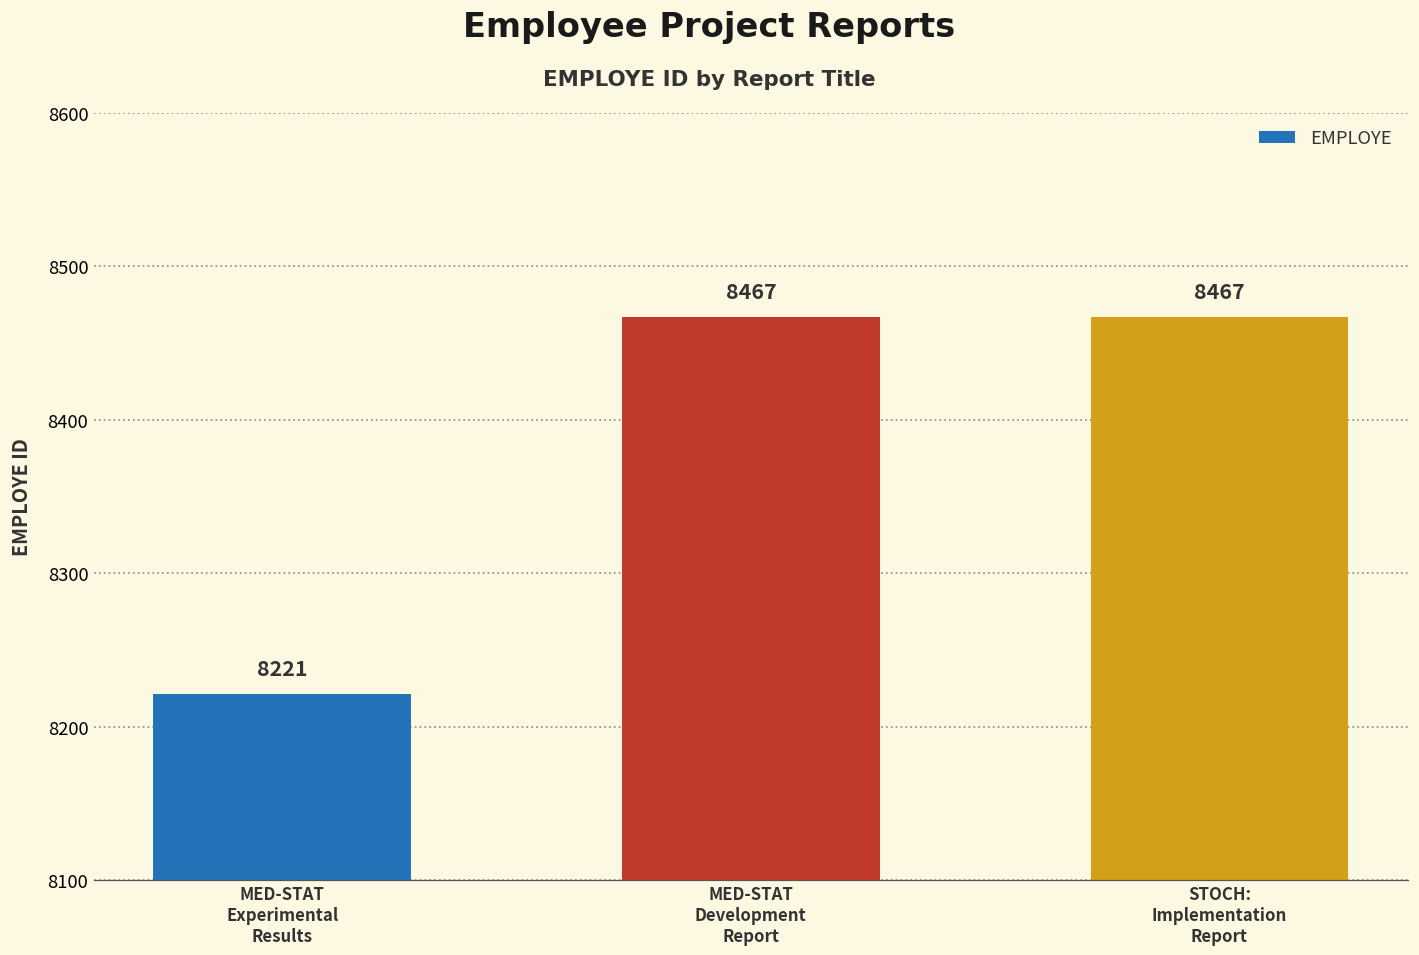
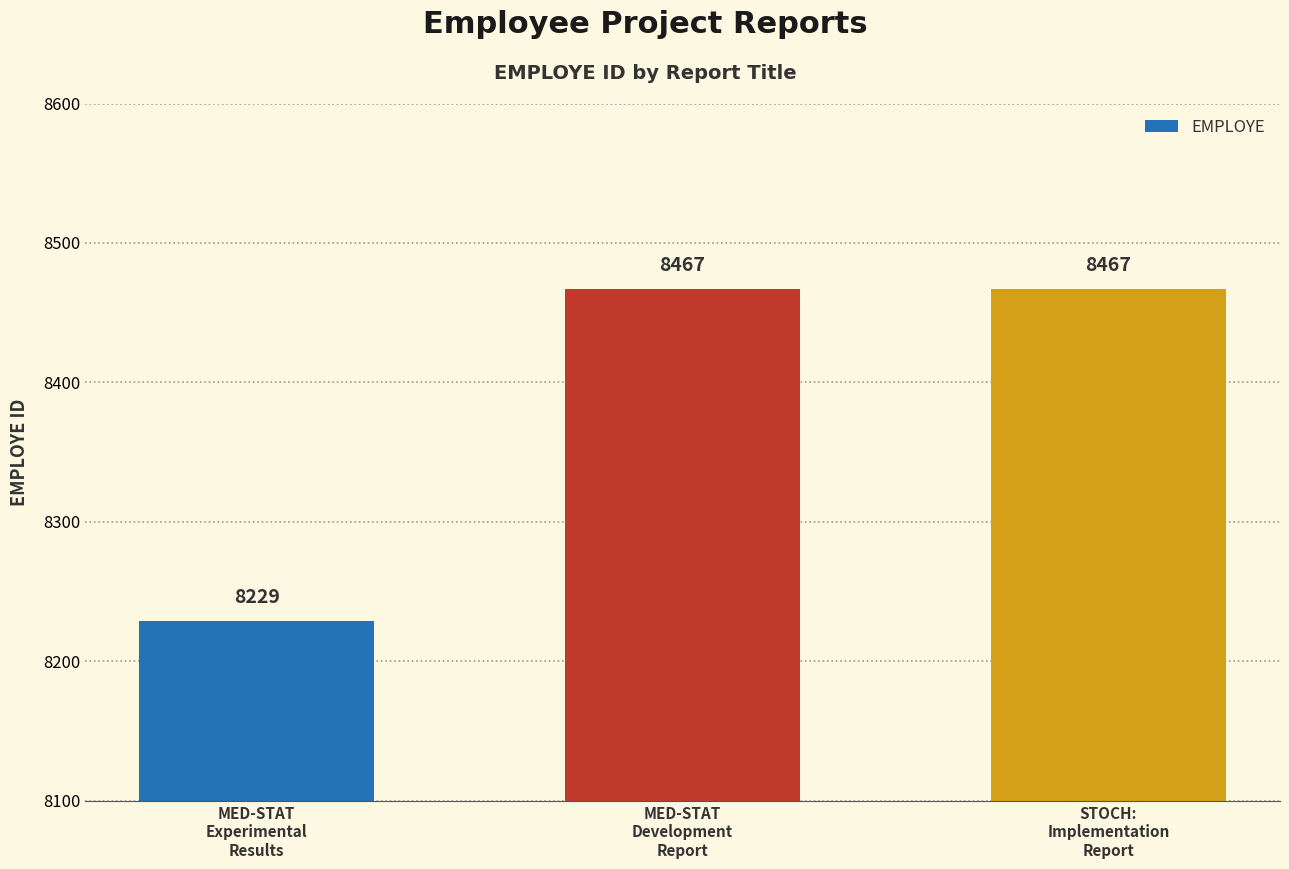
MED-STAT Experimental Results: 8221 -> 8229
